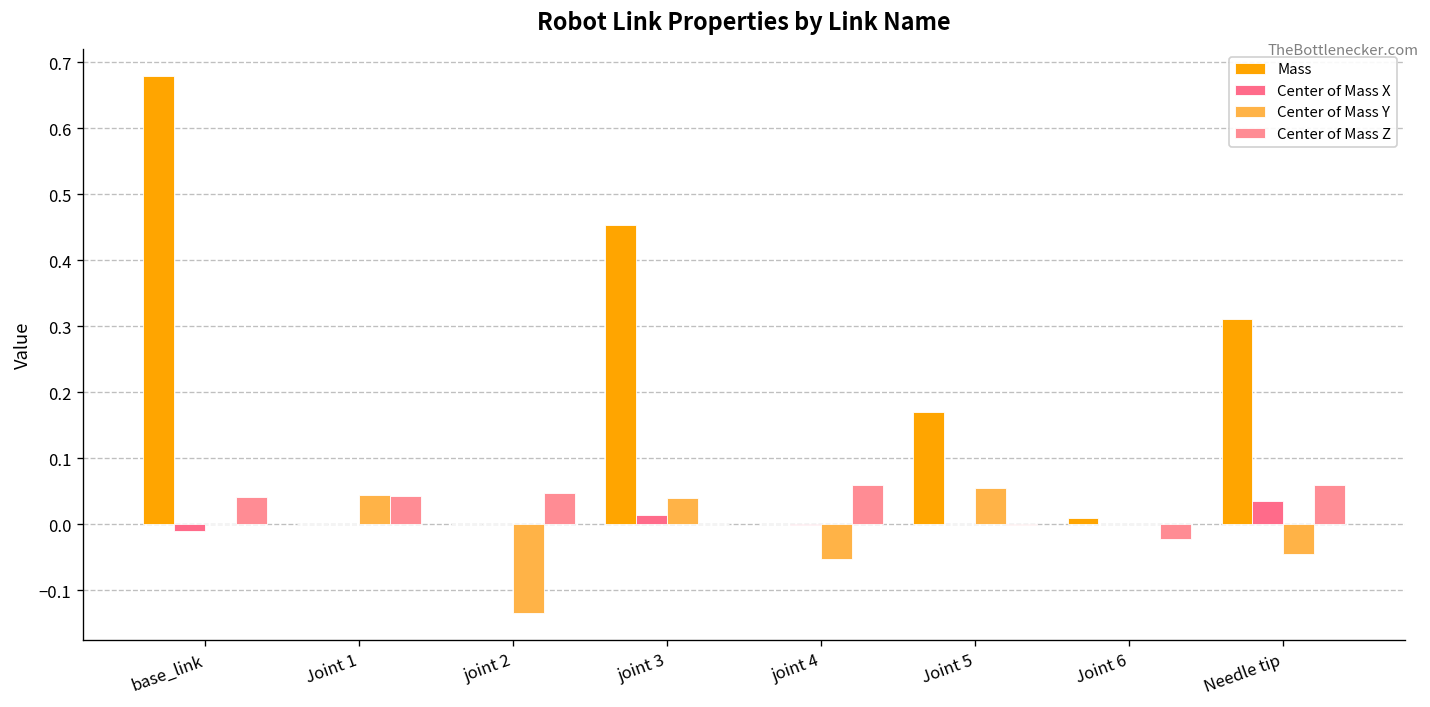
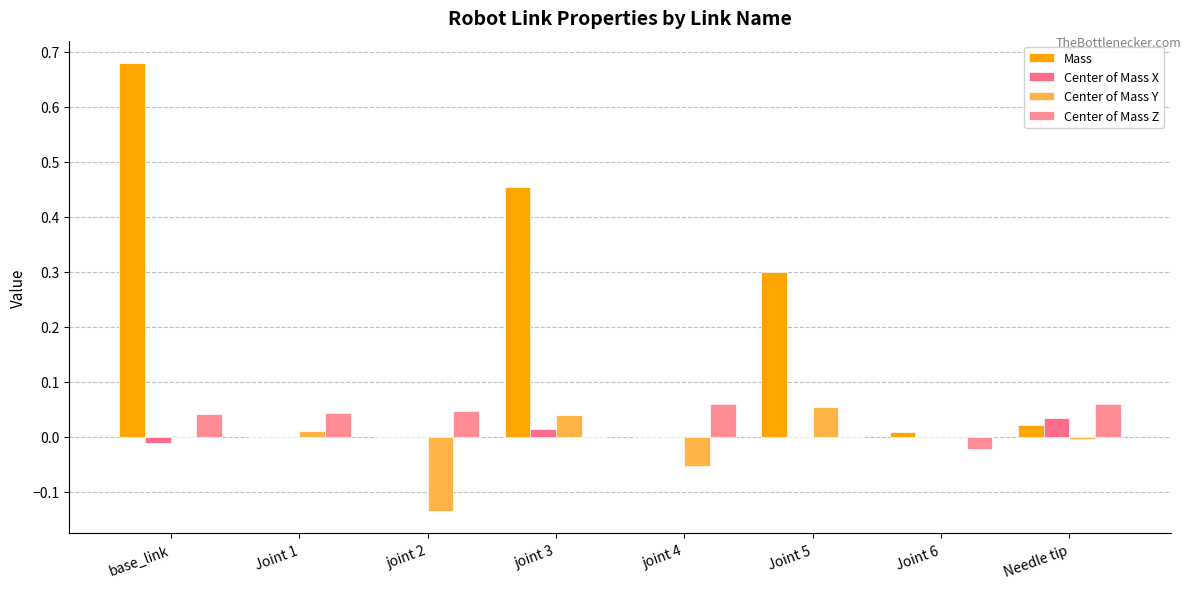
Center of Mass Y, Joint 1: 0.05 -> 0.01
Mass, Joint 5: 0.17 -> 0.30
Mass, Needle tip: 0.31 -> 0.02
Center of Mass Y, Needle tip: -0.04 -> 0.00
